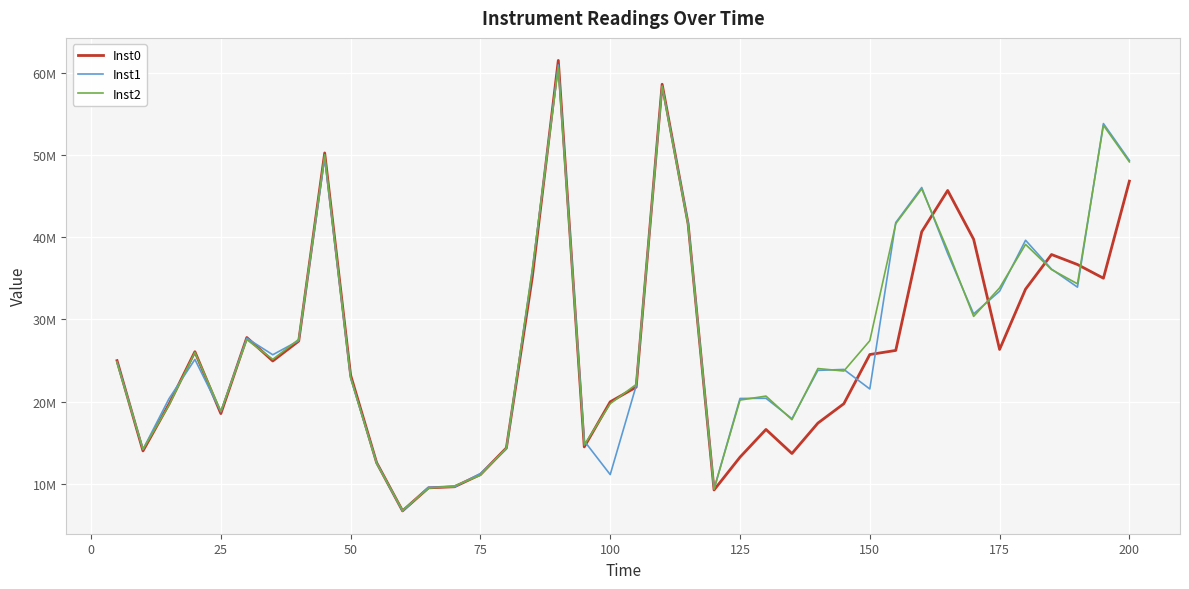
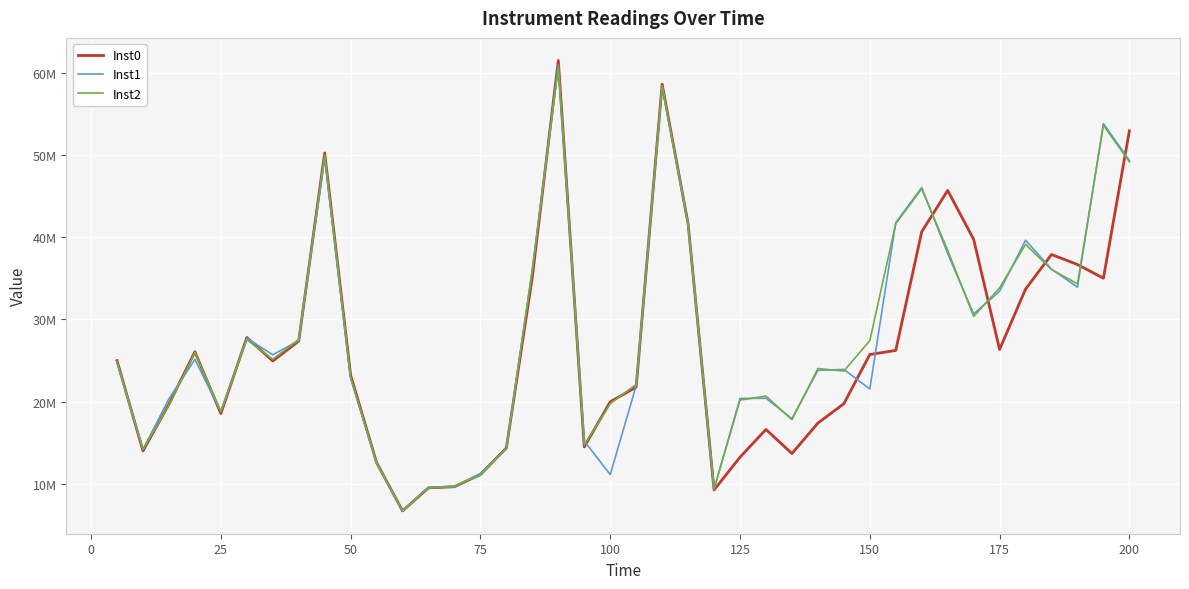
Inst0, 200: 47000000 -> 53000000
